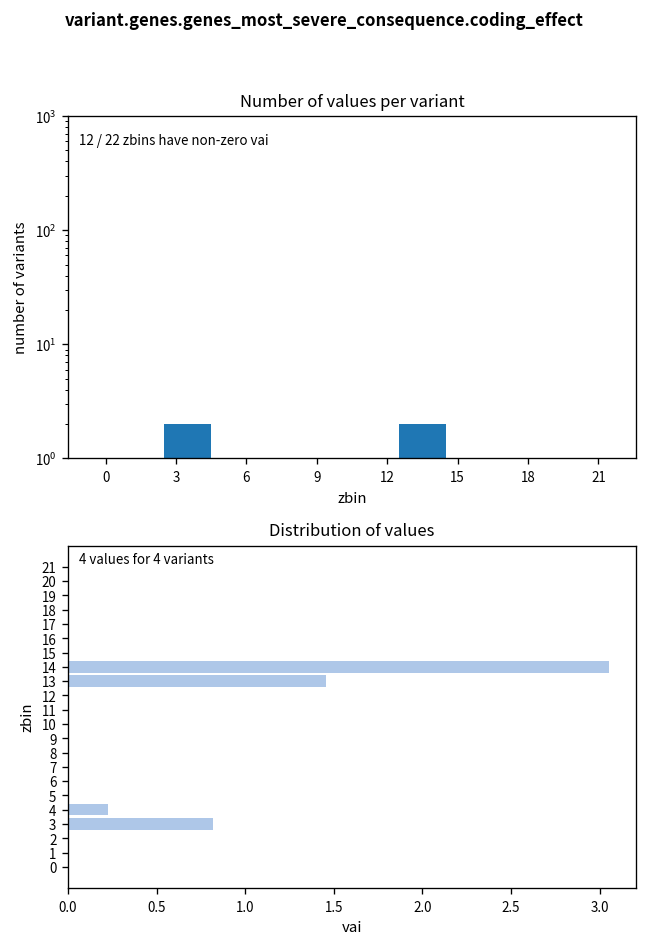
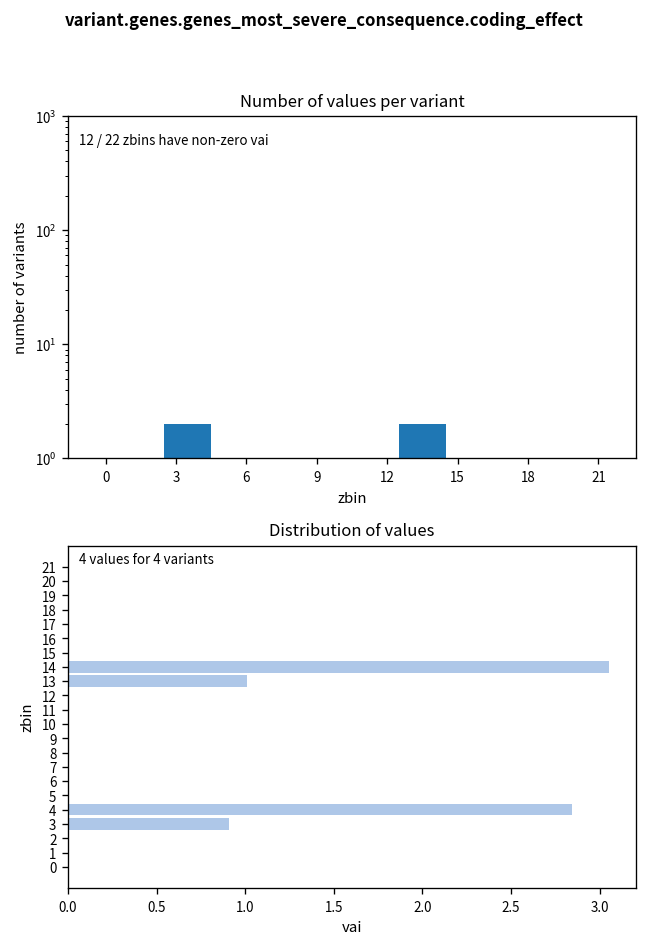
Distribution of values, 13: 1.45 -> 1.01
Distribution of values, 4: 0.23 -> 2.84
Distribution of values, 3: 0.82 -> 0.91
